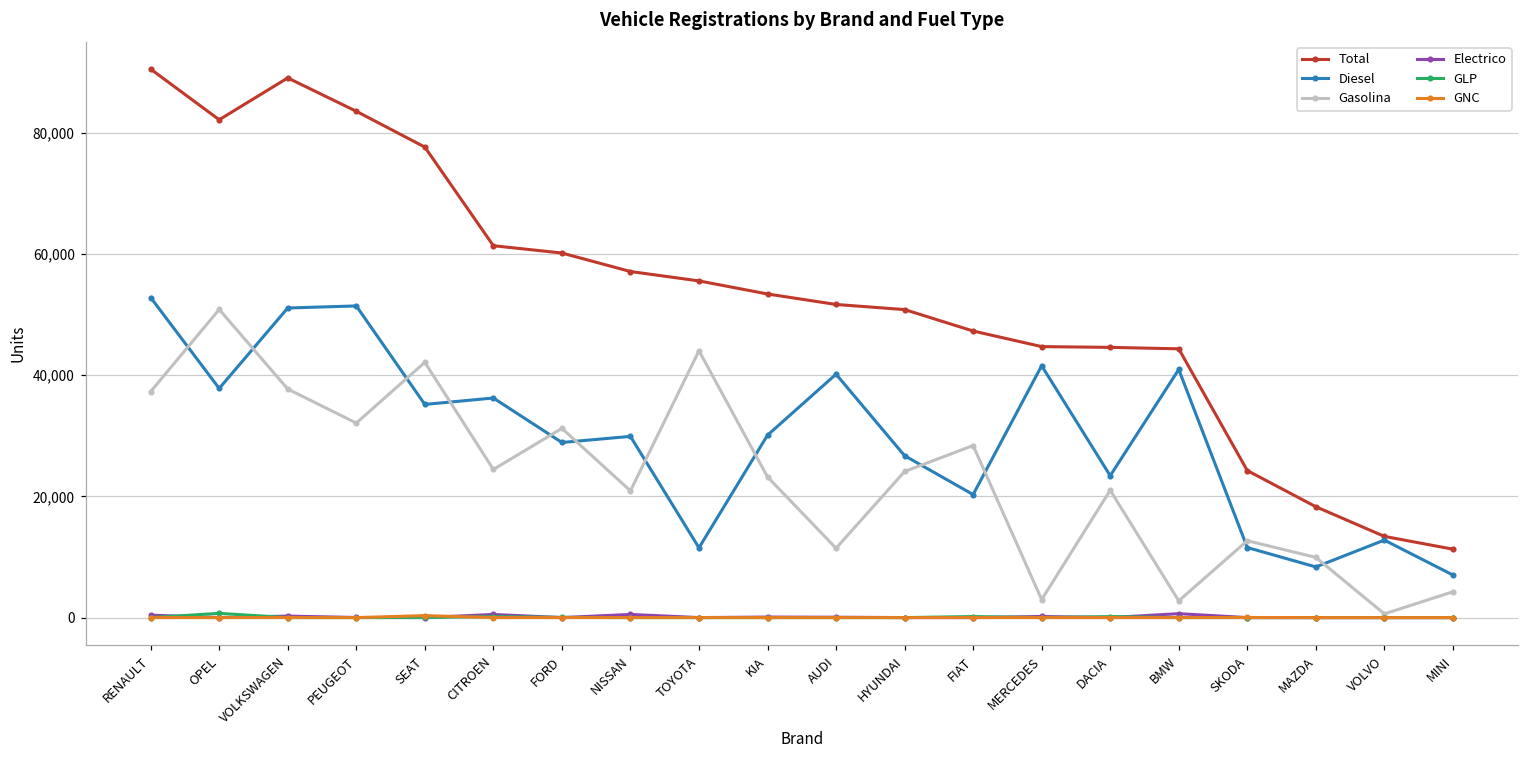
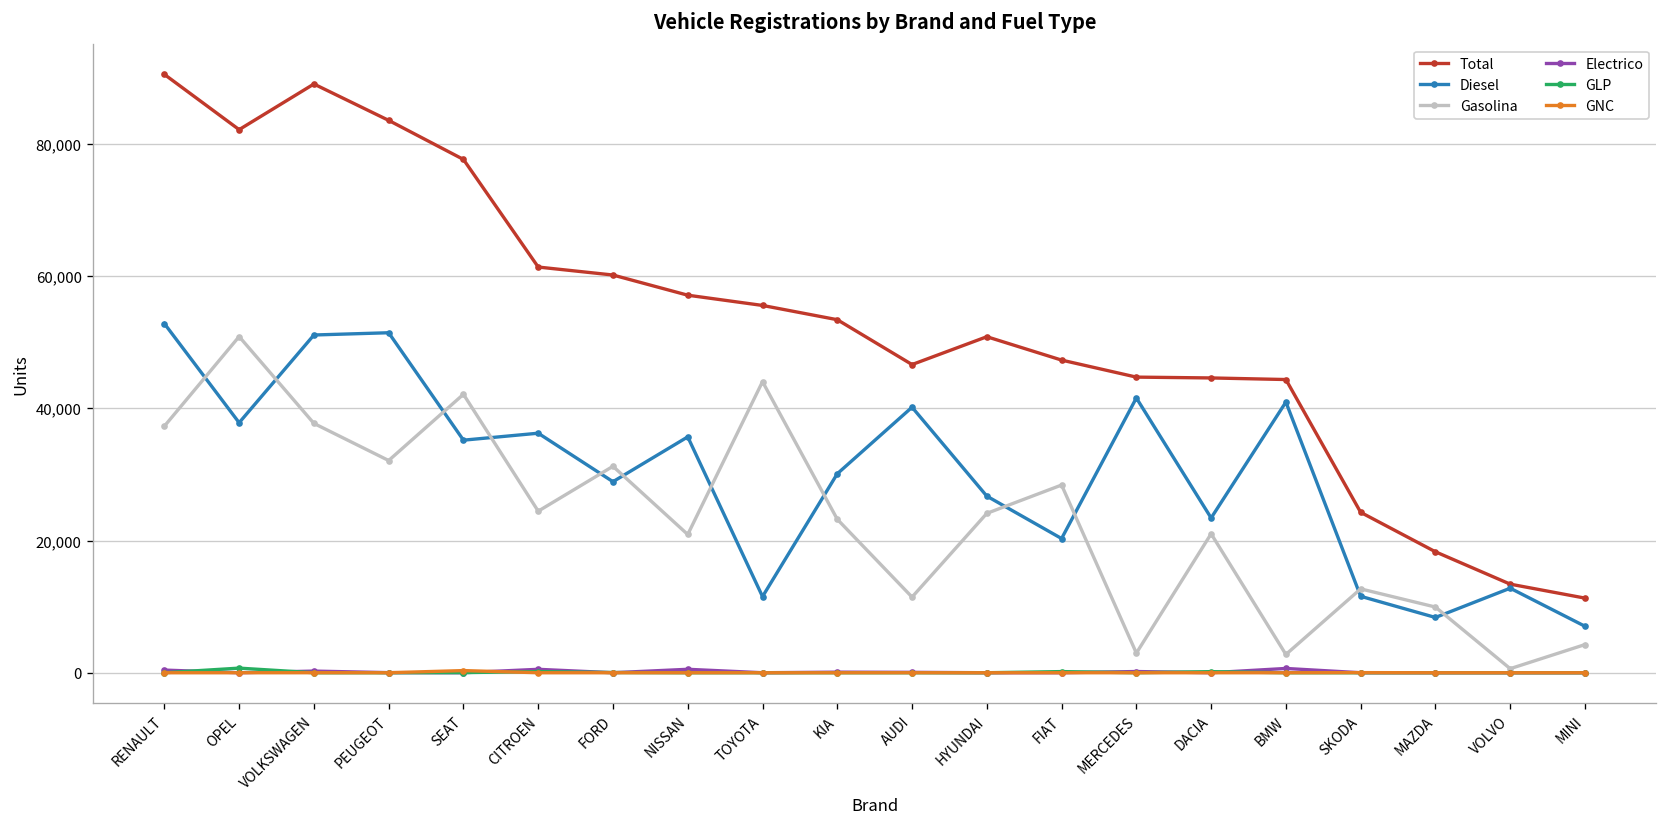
Diesel, NISSAN: 30,000 -> 36,000
Total, AUDI: 52,000 -> 47,000
